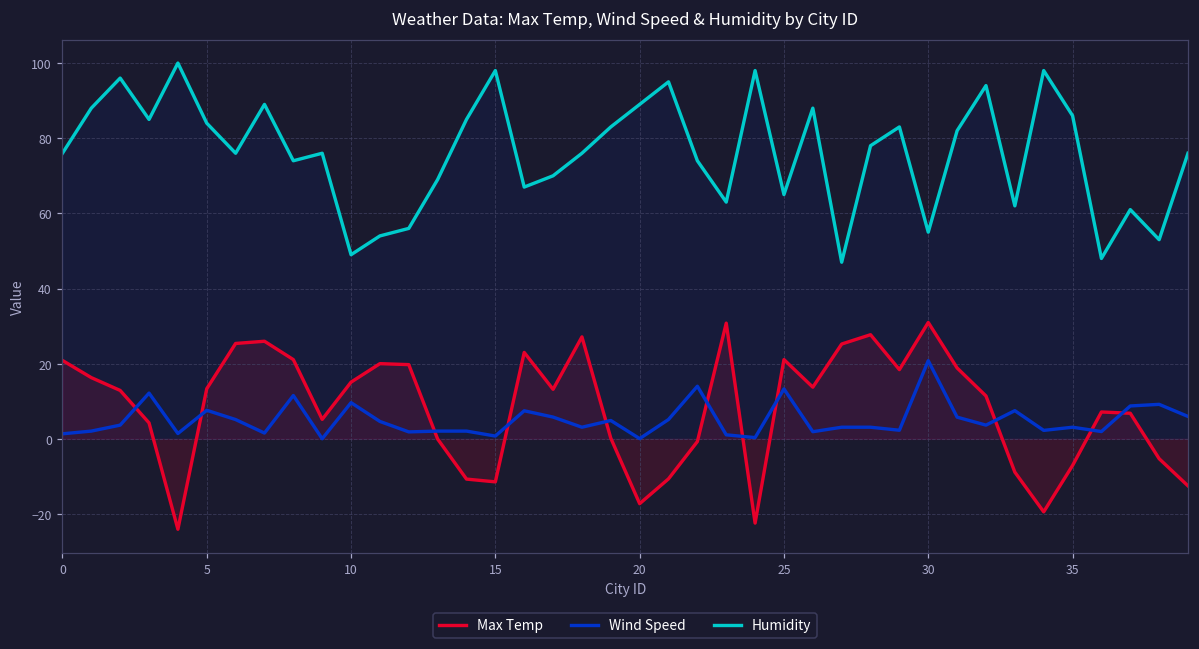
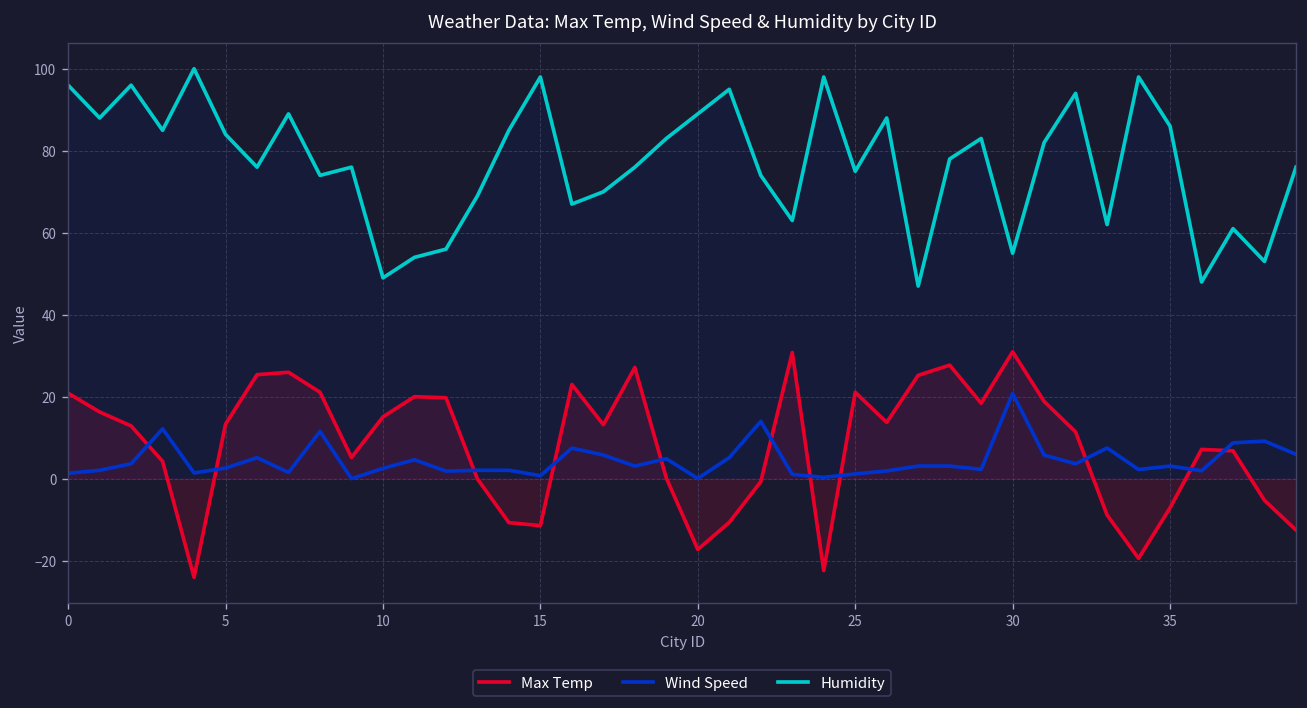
Humidity, 0: 76 -> 96
Wind Speed, 5: 8 -> 3
Wind Speed, 10: 10 -> 3
Wind Speed, 25: 13 -> 1
Humidity, 25: 65 -> 75
